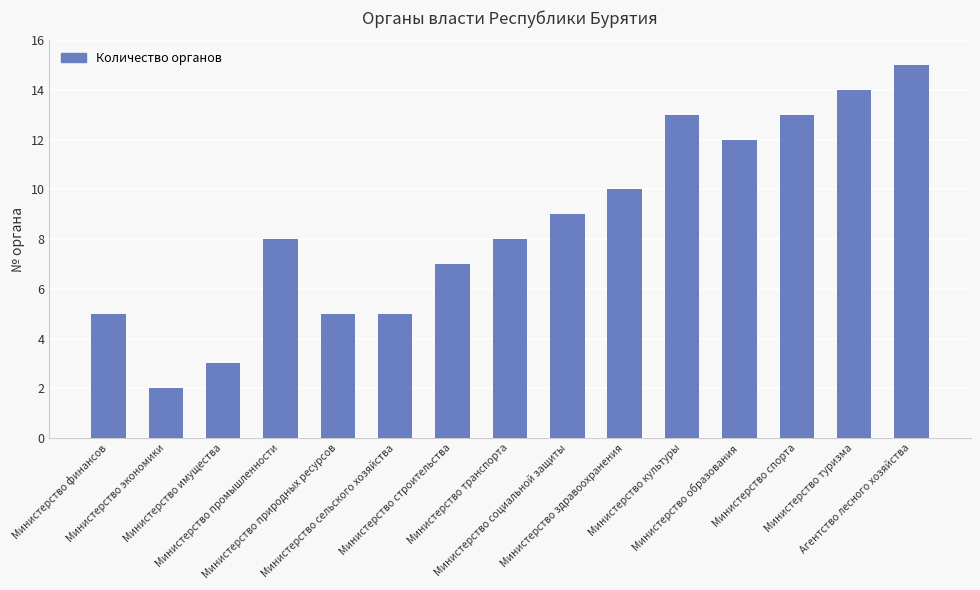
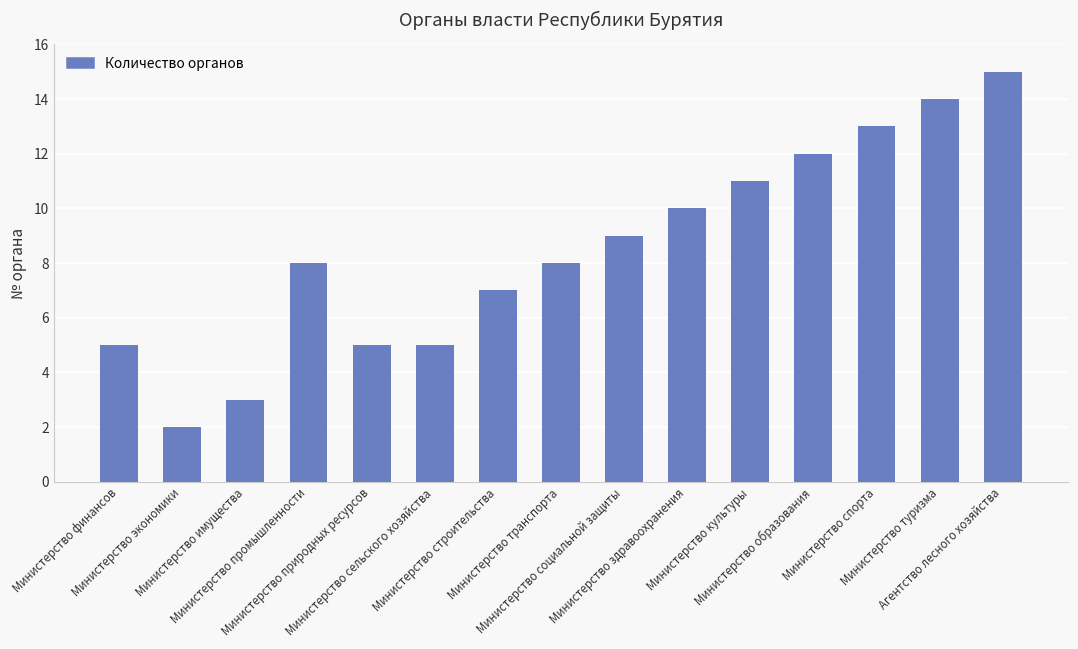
Министерство культуры: 13 -> 11
